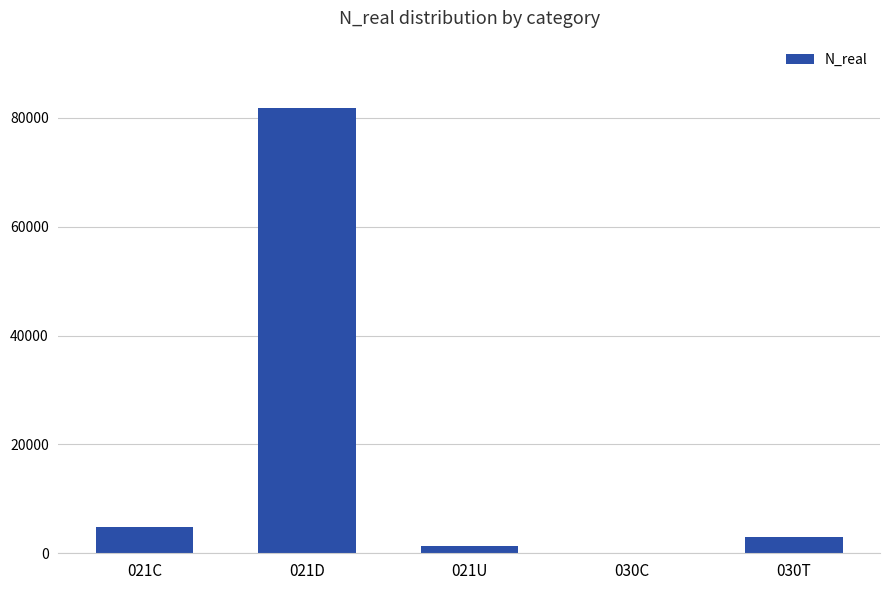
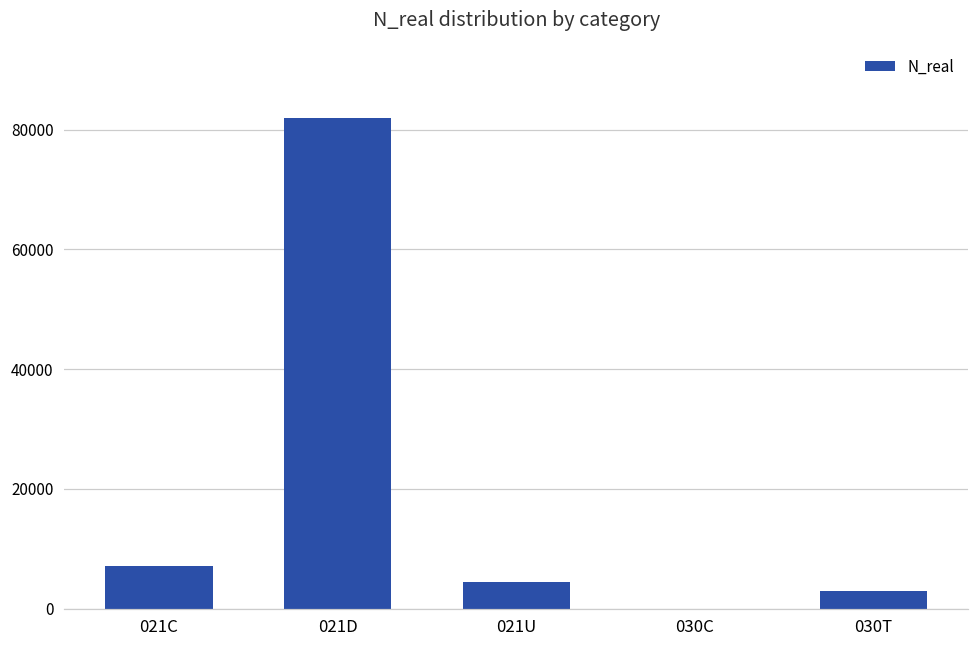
021C: 5000 -> 7000
021U: 1000 -> 4000
